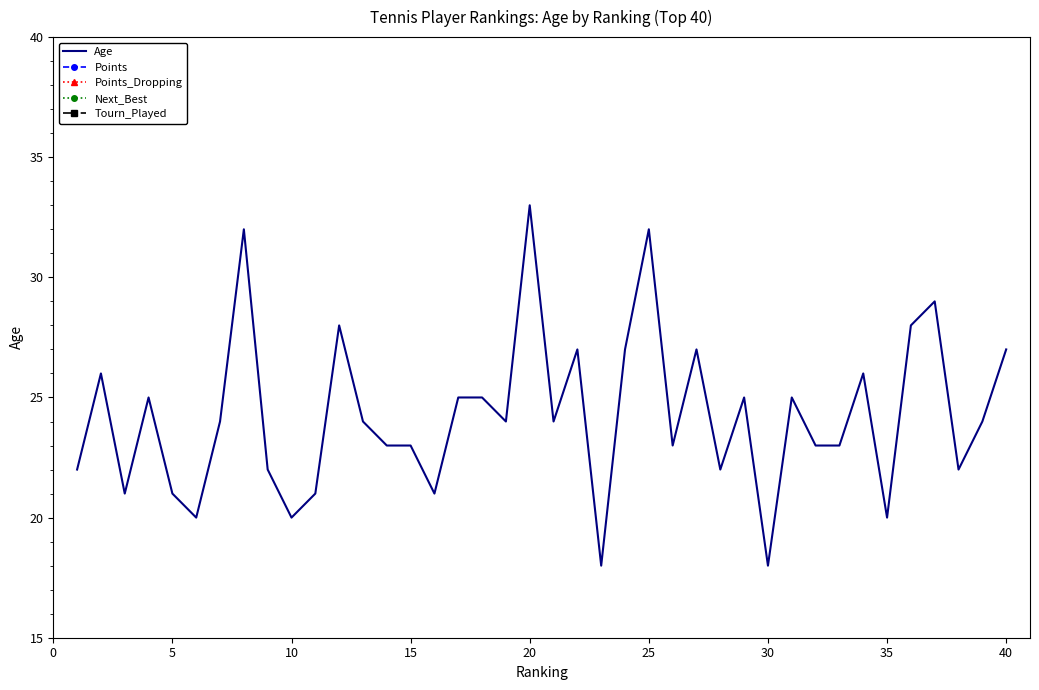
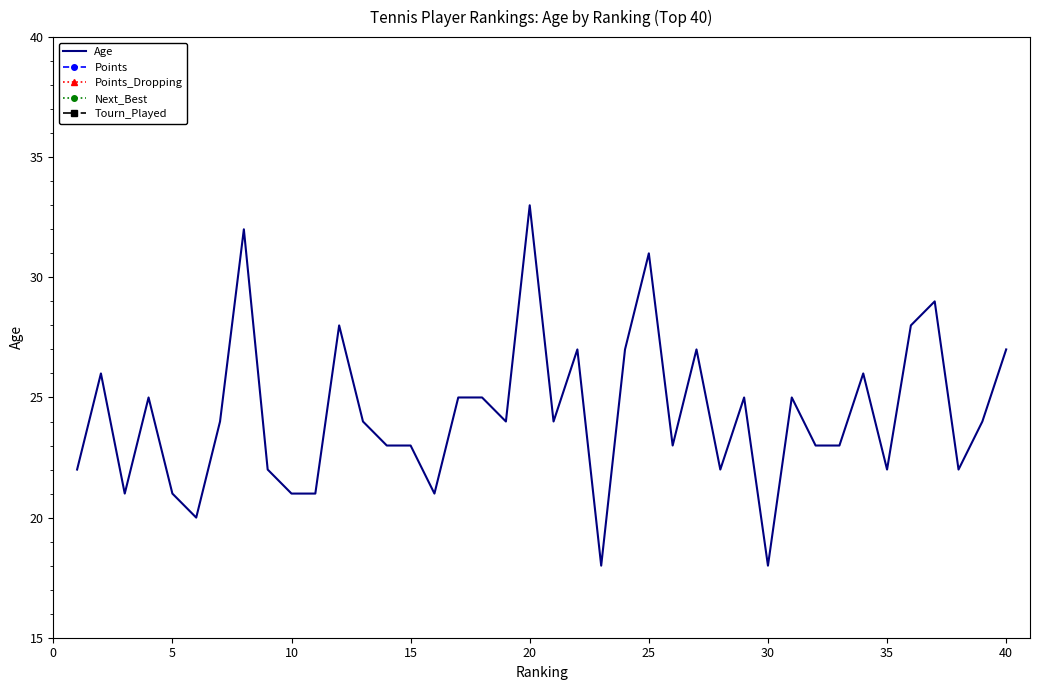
Age, 10: 20 -> 21
Age, 25: 32 -> 31
Age, 35: 20 -> 22
